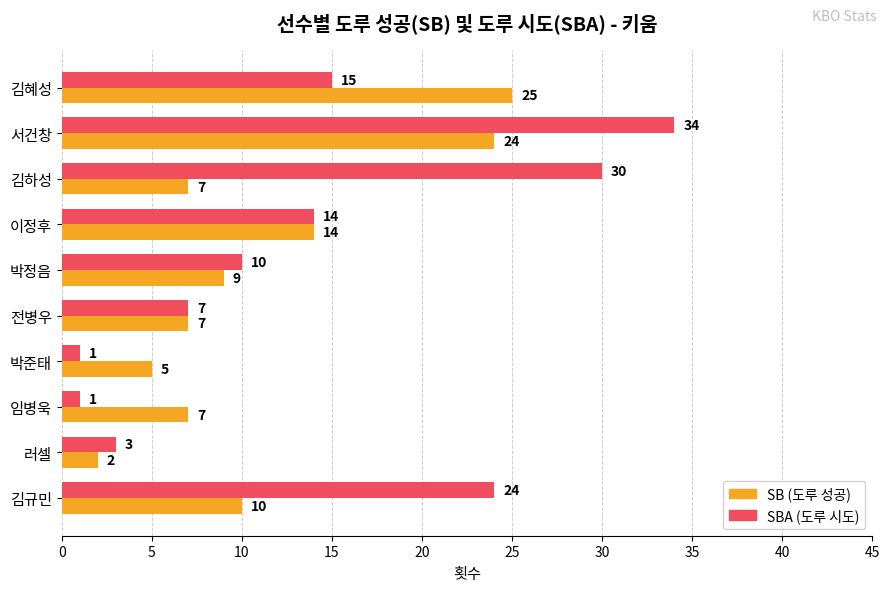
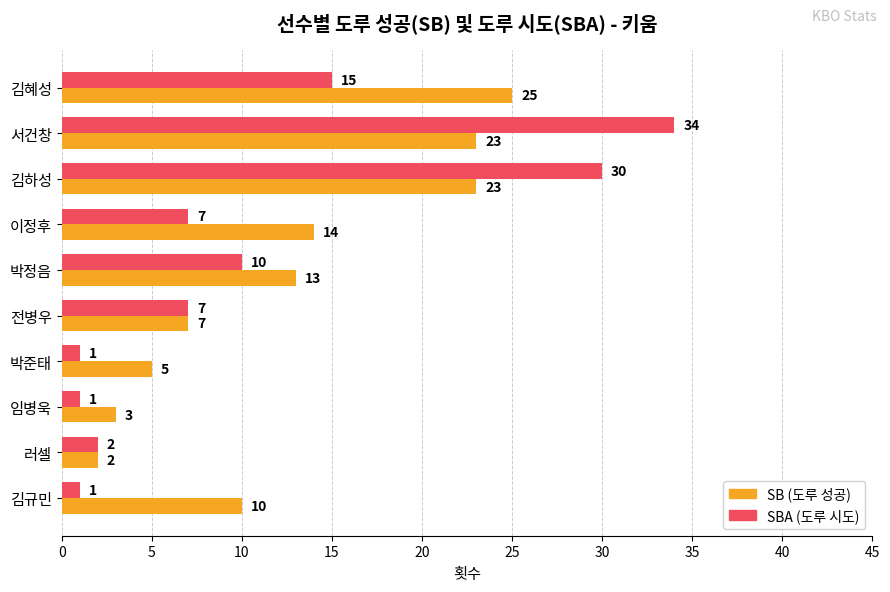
SB (도루 성공), 서건창: 24 -> 23
SB (도루 성공), 김하성: 7 -> 23
SBA (도루 시도), 이정후: 14 -> 7
SB (도루 성공), 박정음: 9 -> 13
SB (도루 성공), 임병욱: 7 -> 3
SBA (도루 시도), 러셀: 3 -> 2
SBA (도루 시도), 김규민: 24 -> 1
